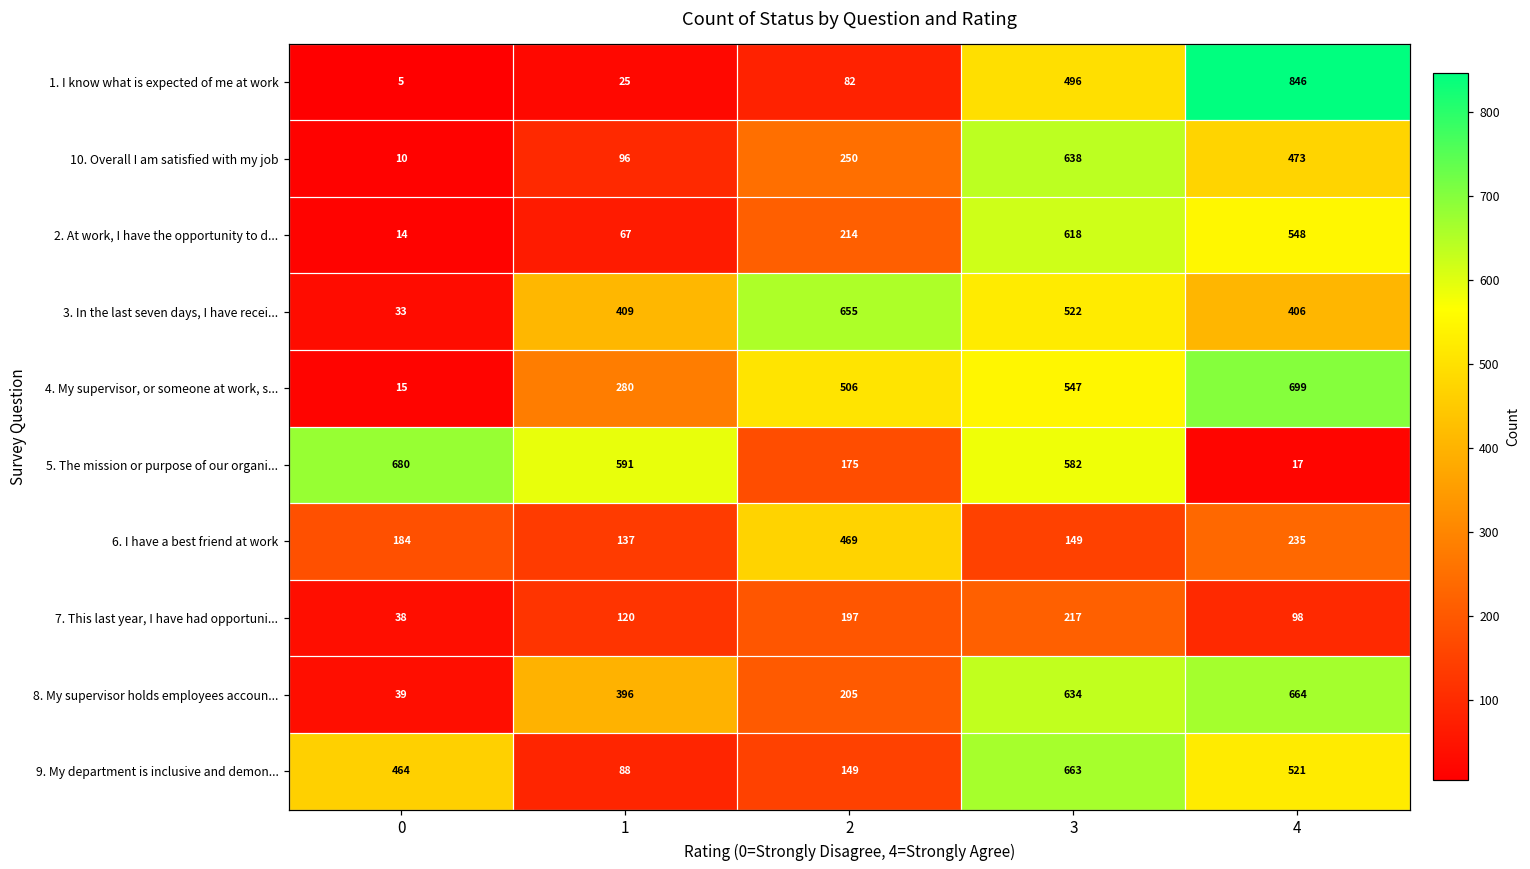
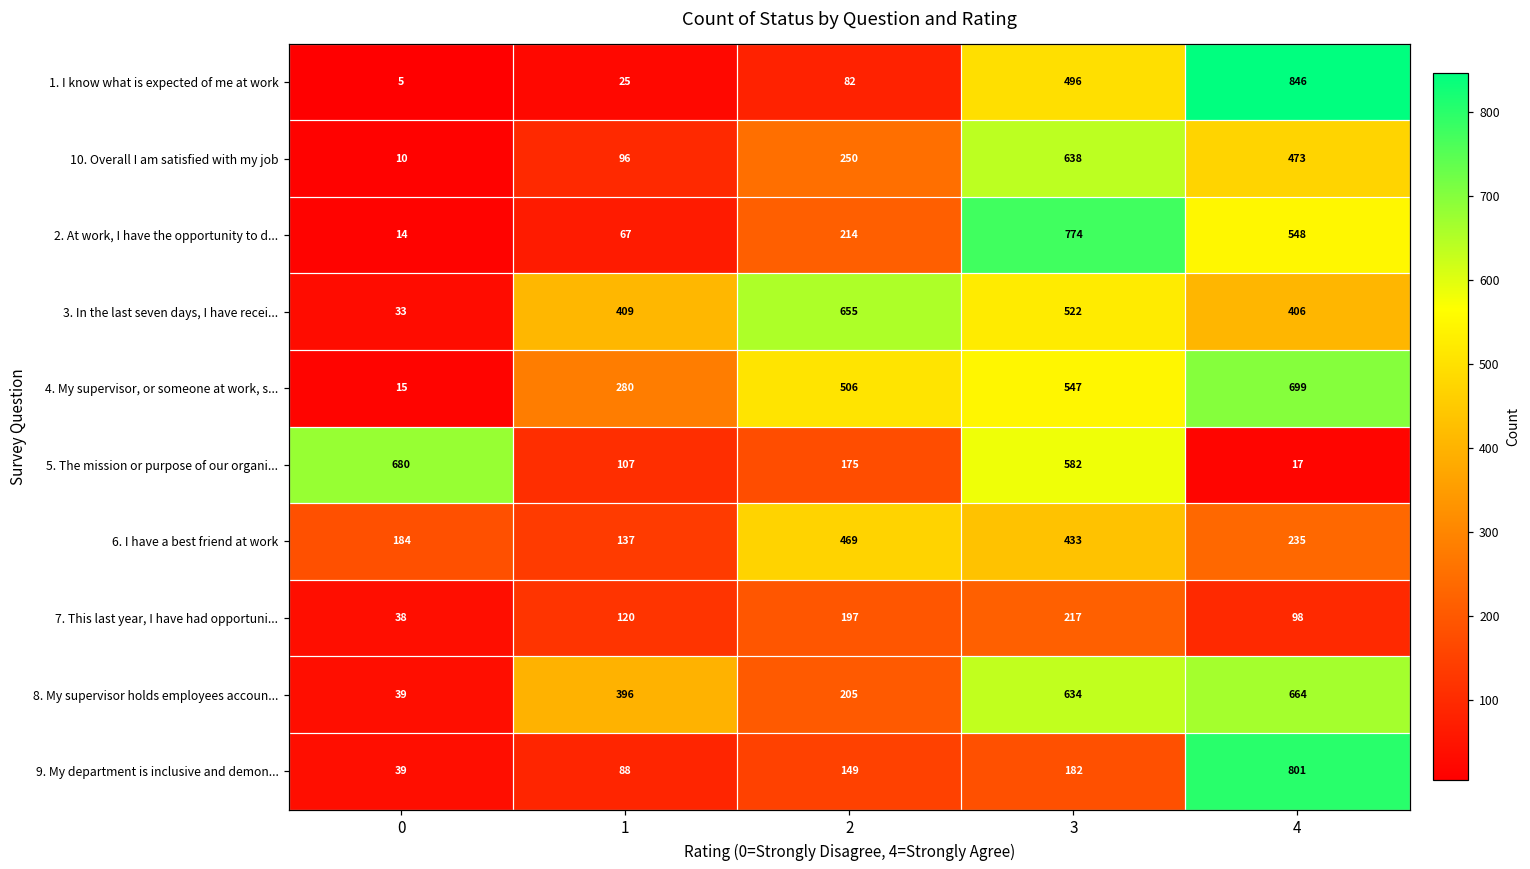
2. At work, I have the opportunity to d..., 3: 618 -> 774
5. The mission or purpose of our organi..., 1: 591 -> 107
6. I have a best friend at work, 3: 149 -> 433
9. My department is inclusive and demon..., 0: 464 -> 39
9. My department is inclusive and demon..., 3: 663 -> 182
9. My department is inclusive and demon..., 4: 521 -> 801
